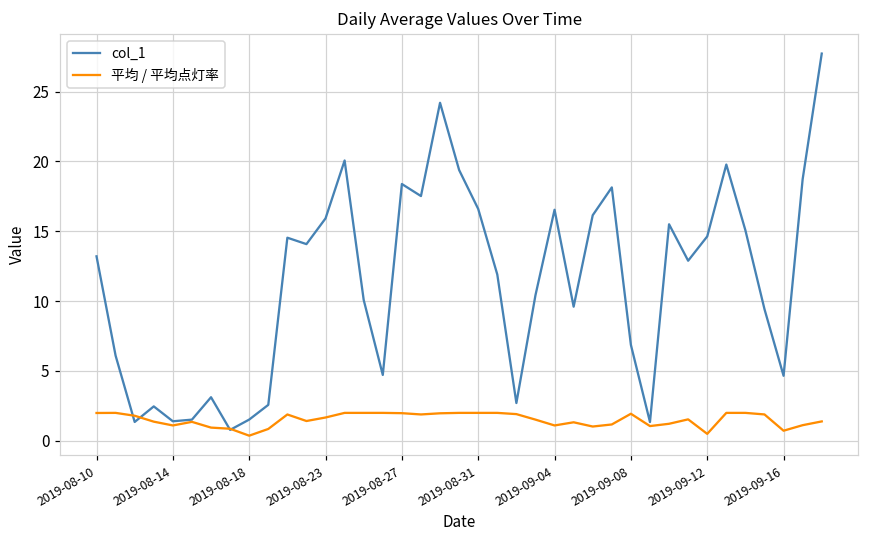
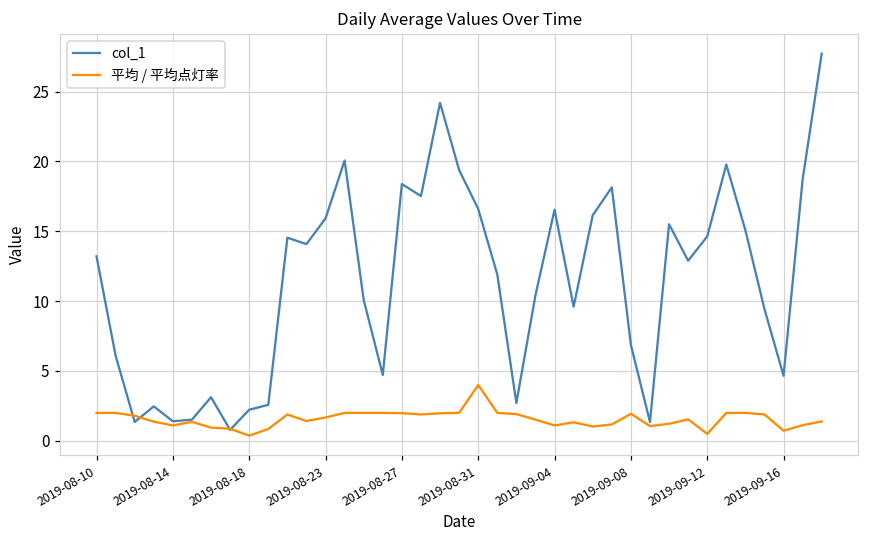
col_1, 2019-08-18: 1.5 -> 2.2
平均 / 平均点灯率, 2019-08-31: 2 -> 4
